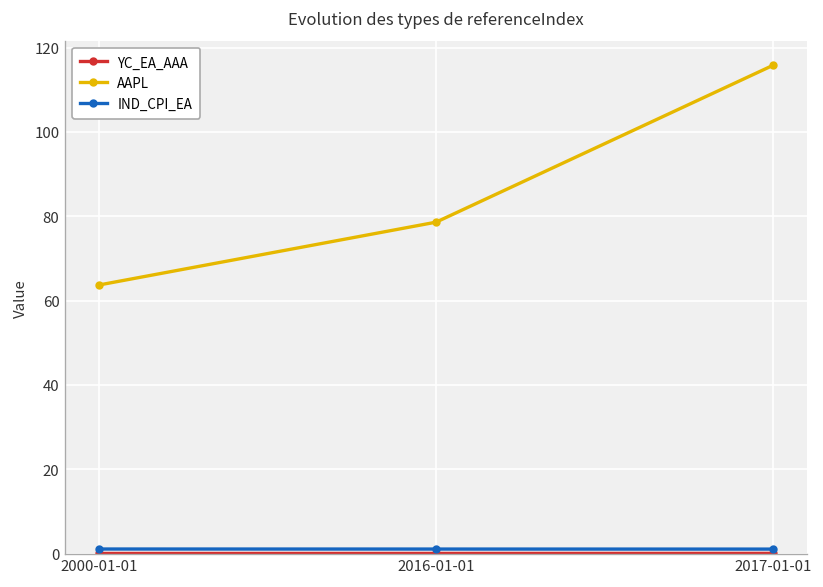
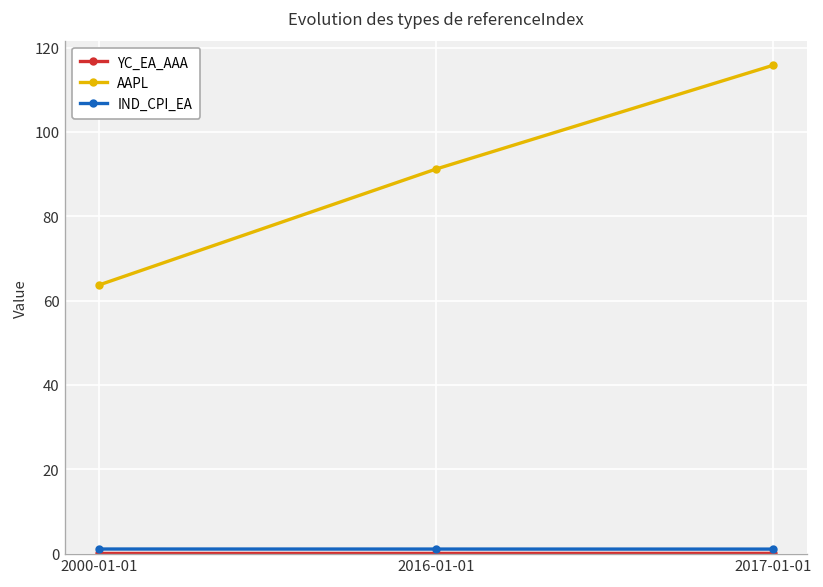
AAPL, 2016-01-01: 79 -> 91
